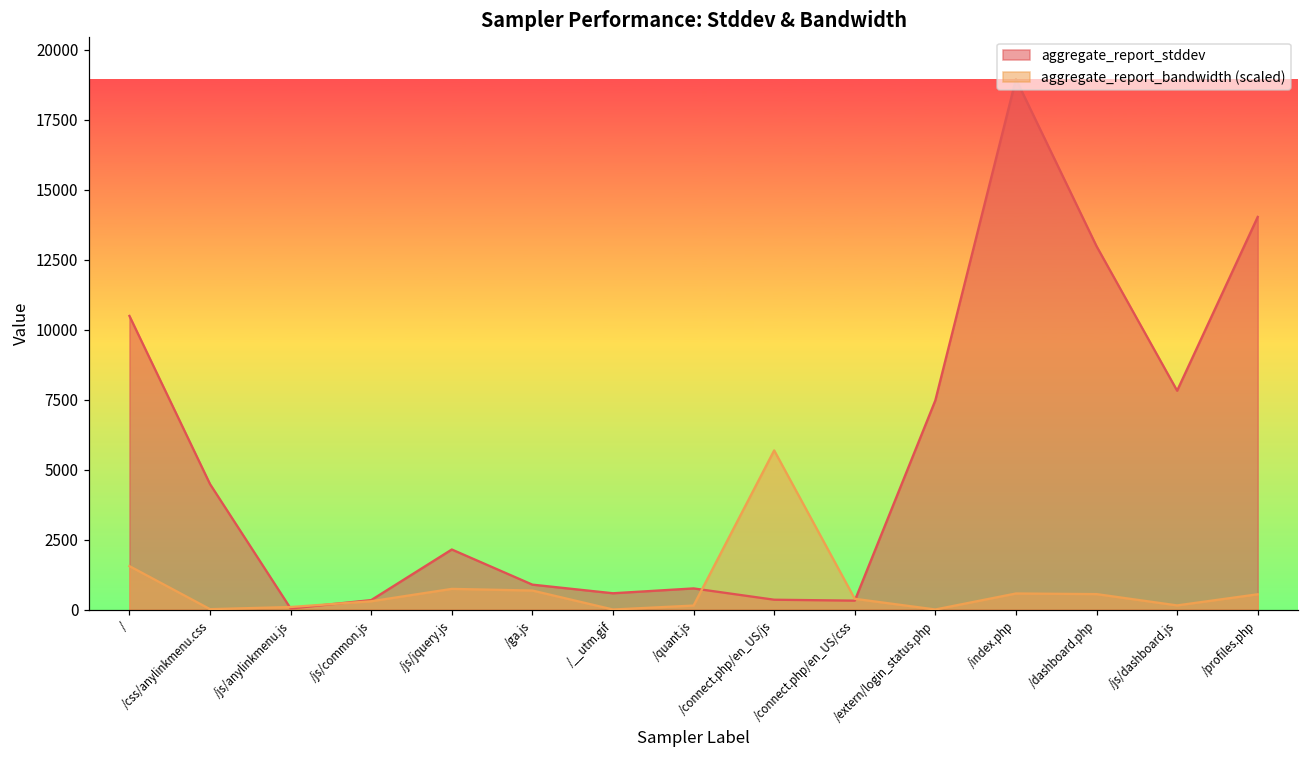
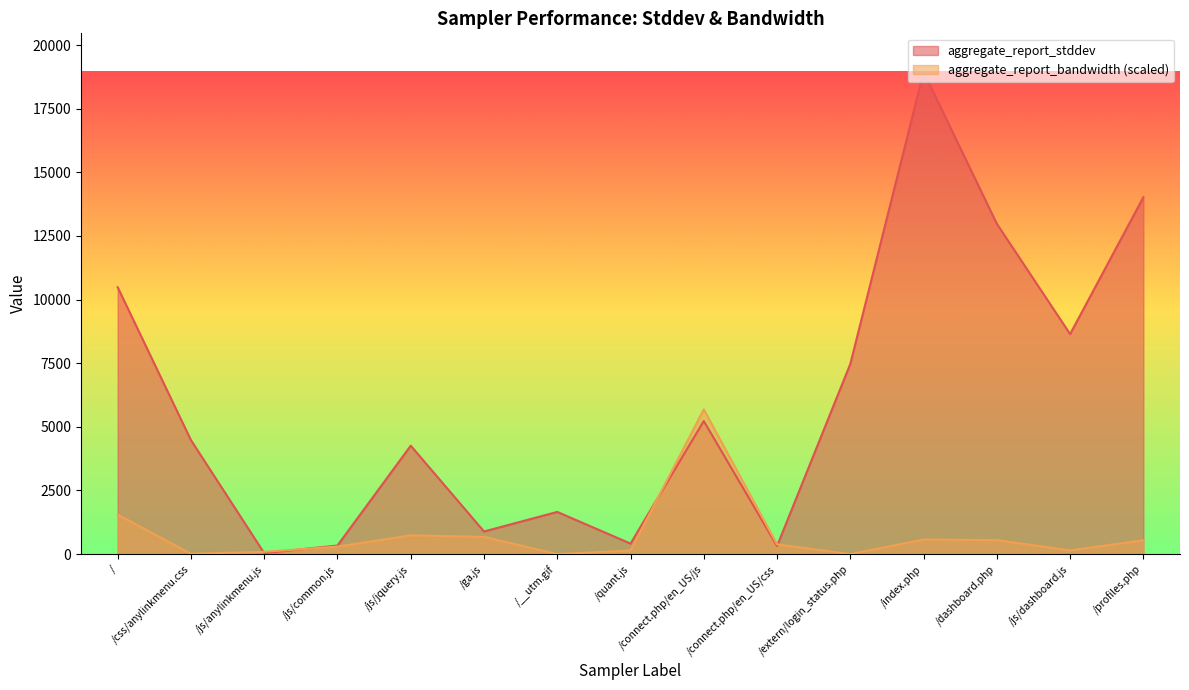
aggregate_report_stddev, /js/jquery.js: 2100 -> 4300
aggregate_report_stddev, /__utm.gif: 600 -> 1700
aggregate_report_stddev, /quant.js: 800 -> 400
aggregate_report_stddev, /connect.php/en_US/js: 400 -> 5200
aggregate_report_stddev, /js/dashboard.js: 7800 -> 8600
